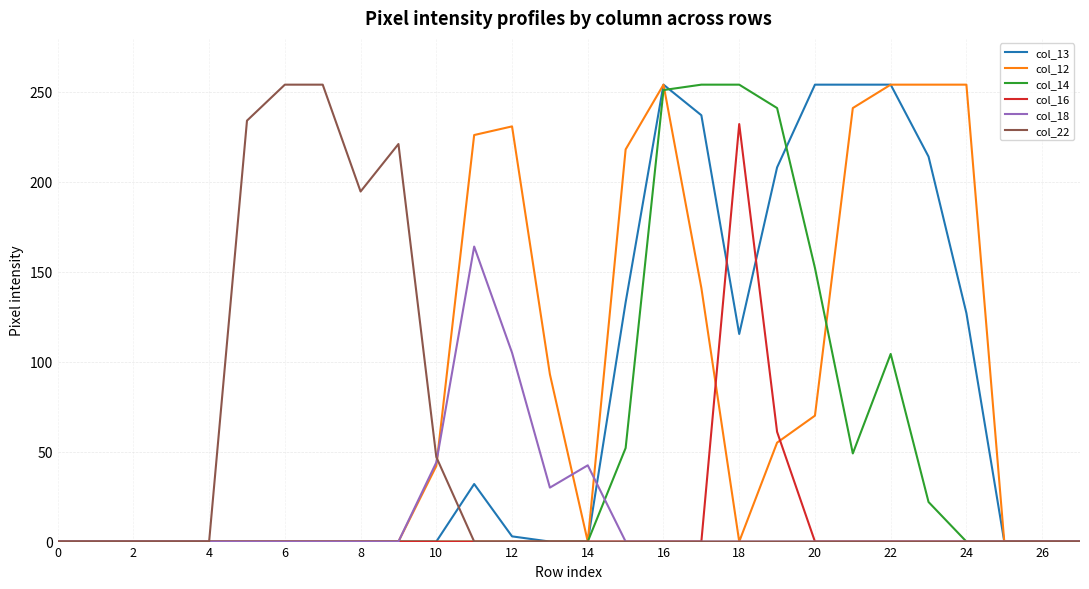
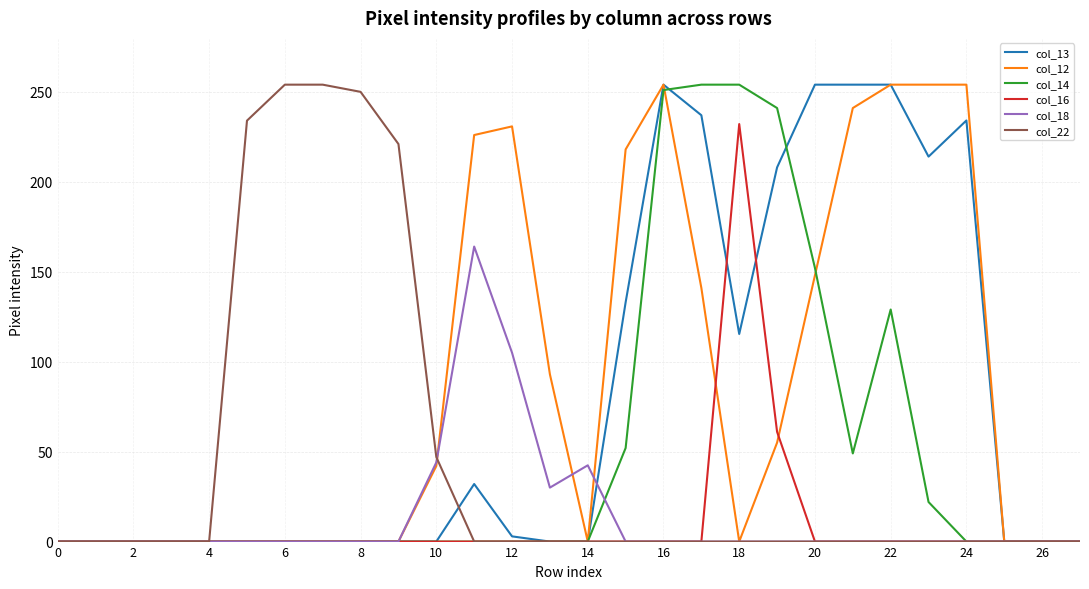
col_22, 8: 195 -> 250
col_12, 20: 70 -> 148
col_14, 22: 104 -> 129
col_13, 24: 127 -> 234
